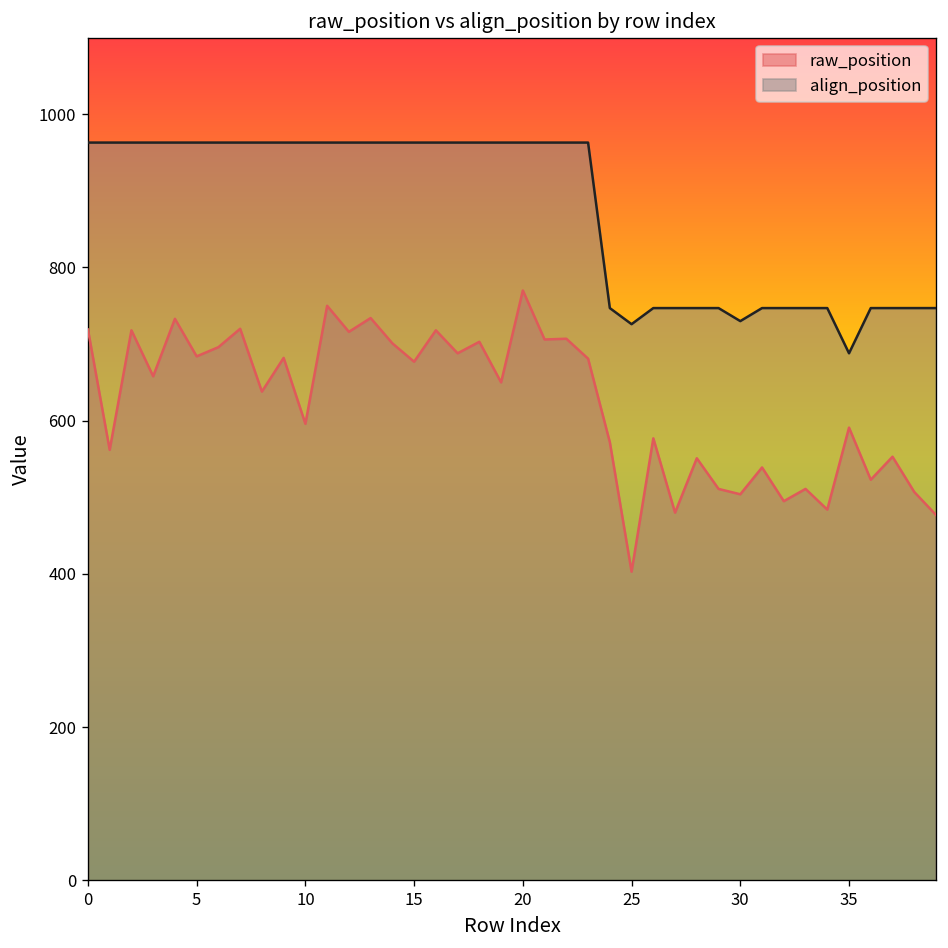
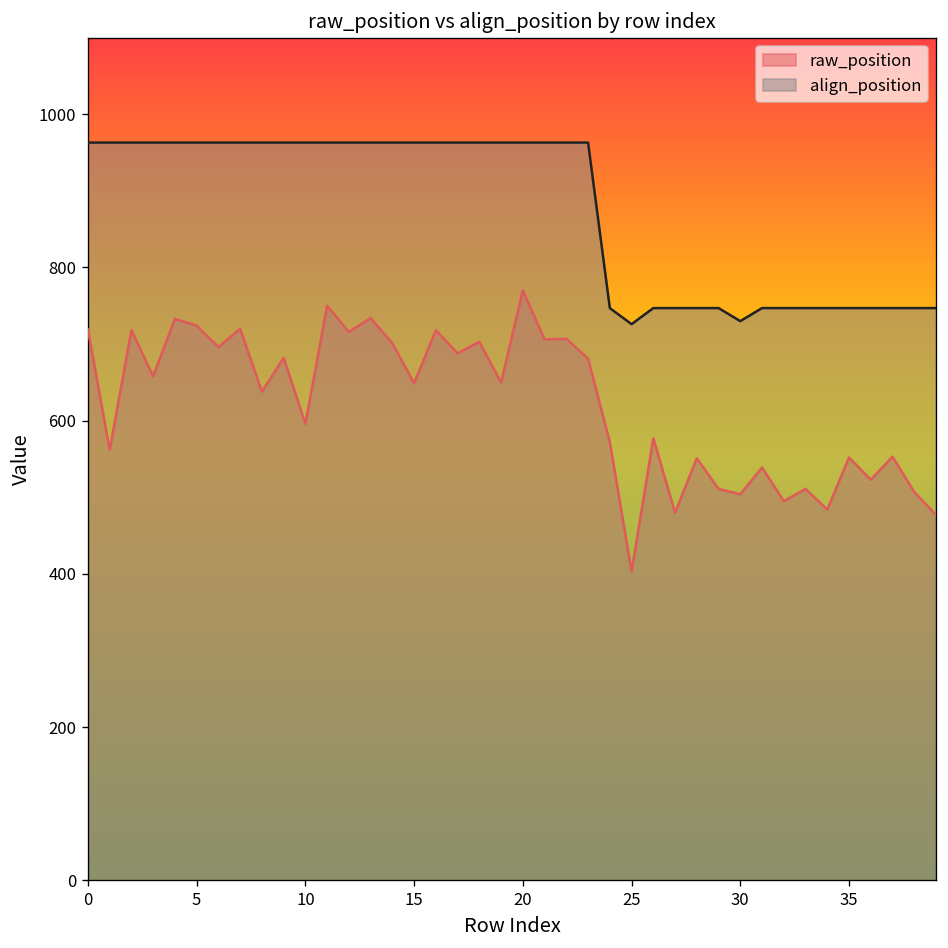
raw_position, 5: 680 -> 720
raw_position, 15: 680 -> 650
raw_position, 35: 590 -> 550
align_position, 35: 690 -> 750
